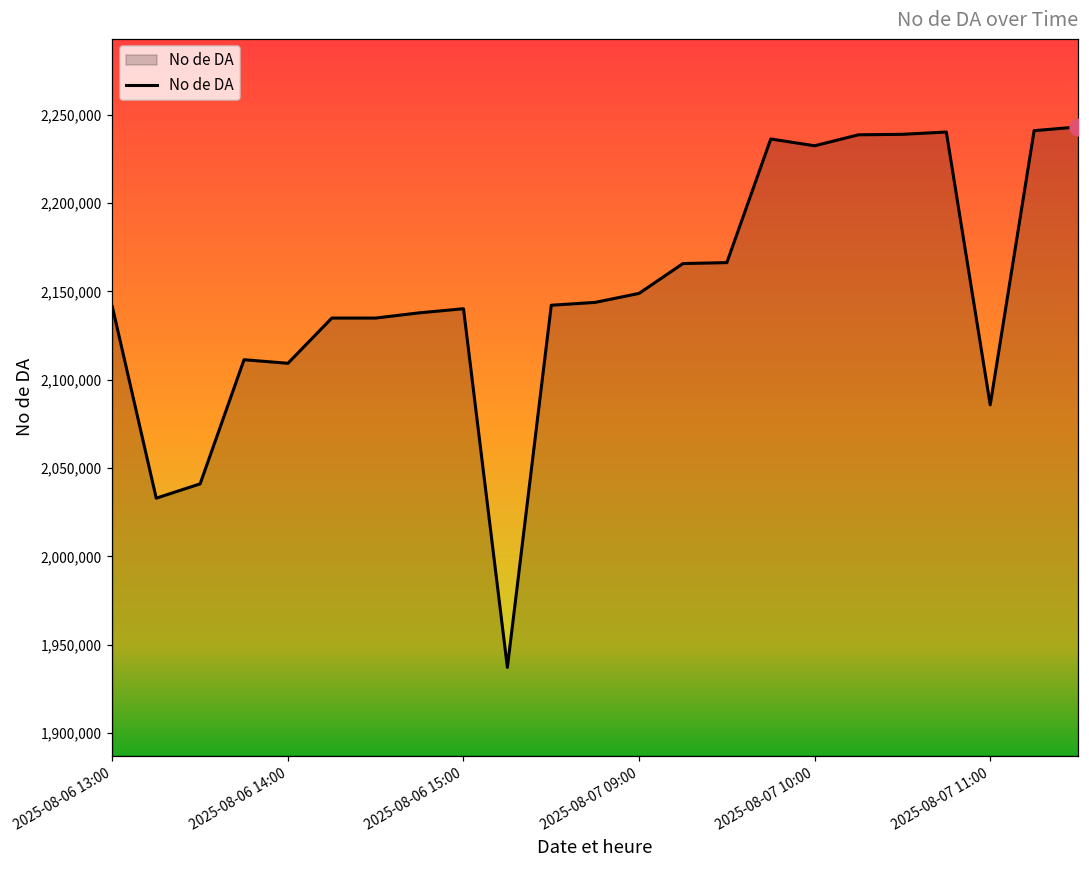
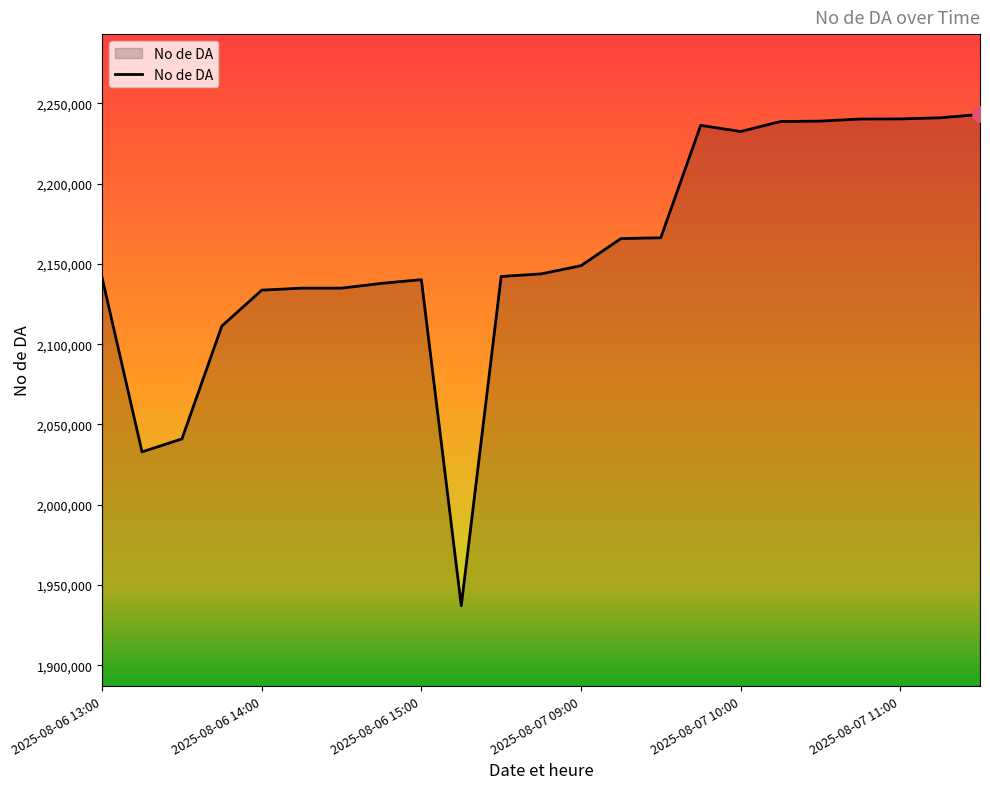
No de DA, 2025-08-06 14:00: 2,109,000 -> 2,134,000
No de DA, 2025-08-07 11:00: 2,086,000 -> 2,240,000
